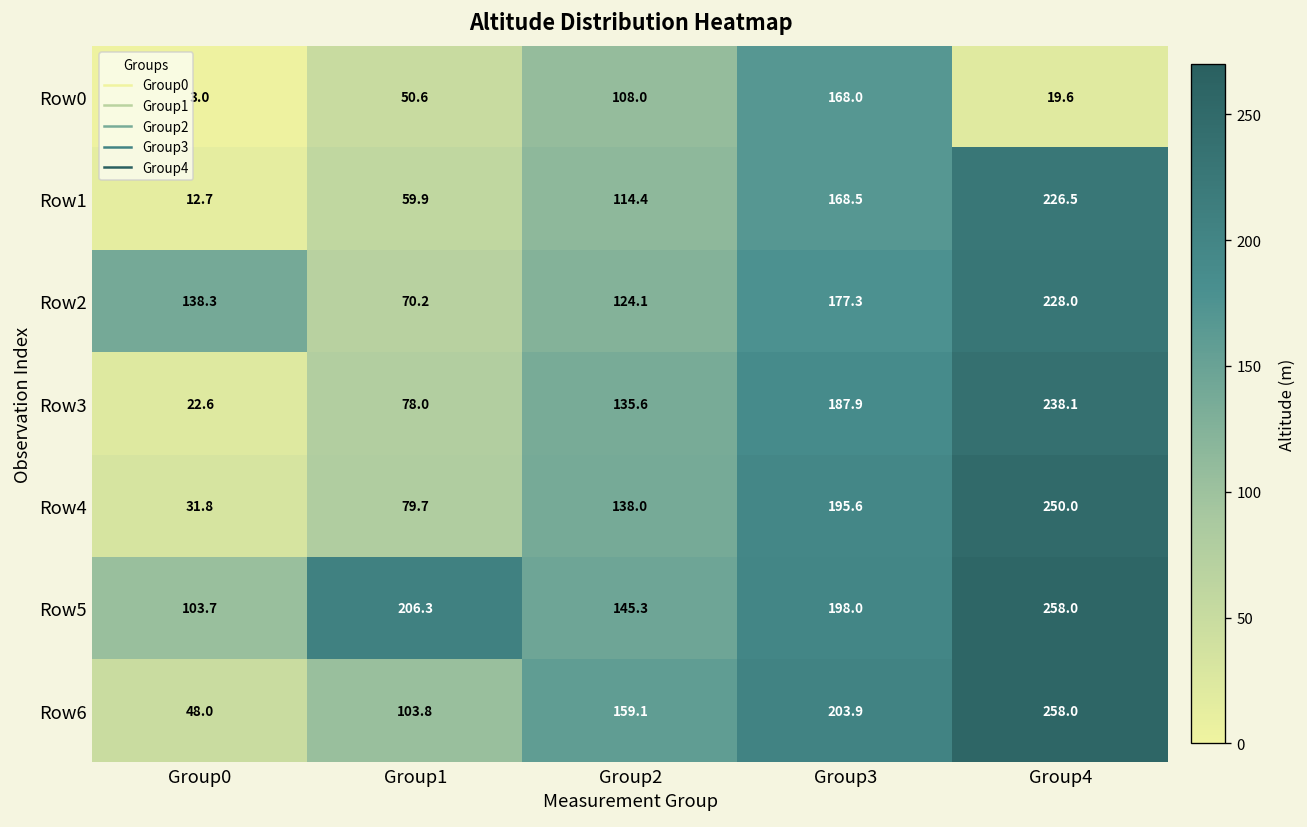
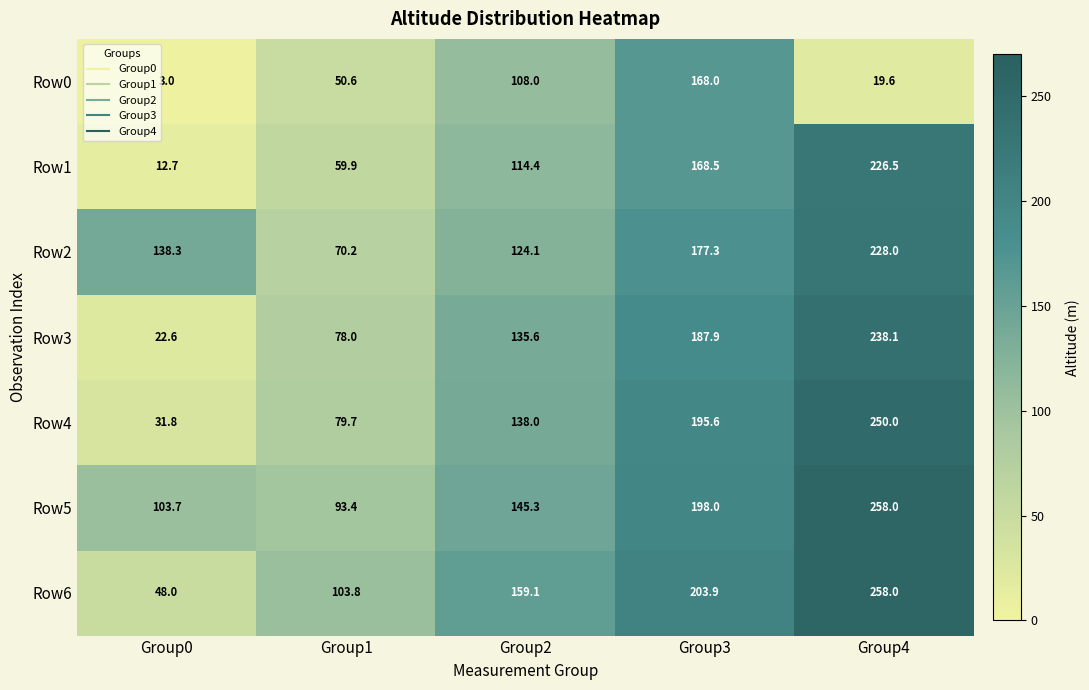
Row5, Group1: 206.3 -> 93.4
